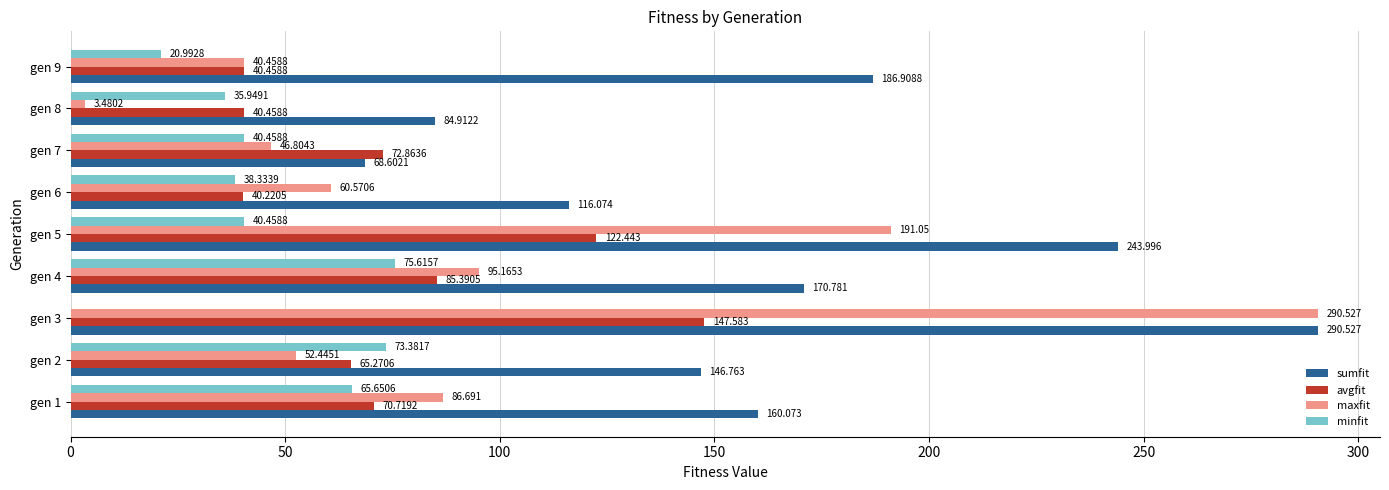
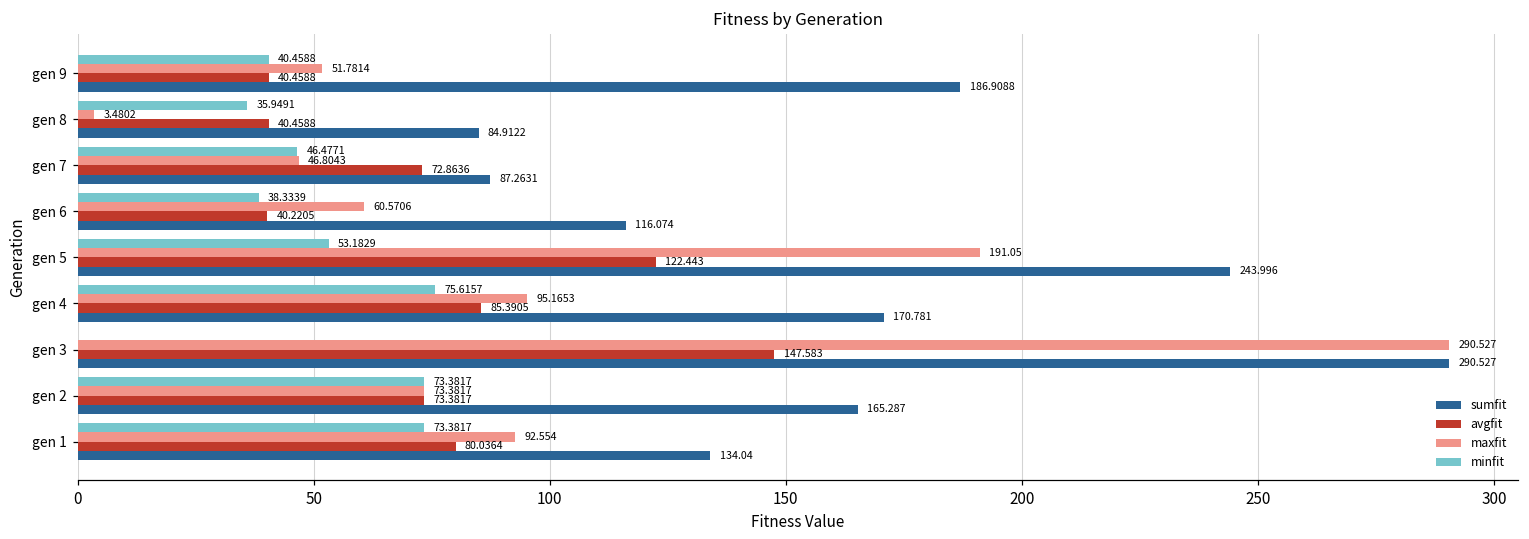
minfit, gen 9: 20.9928 -> 40.4588
maxfit, gen 9: 40.4588 -> 51.7814
minfit, gen 7: 40.4588 -> 46.4771
sumfit, gen 7: 68.6021 -> 87.2631
minfit, gen 5: 40.4588 -> 53.1829
maxfit, gen 2: 52.4451 -> 73.3817
avgfit, gen 2: 65.2706 -> 73.3817
sumfit, gen 2: 146.763 -> 165.287
minfit, gen 1: 65.6506 -> 73.3817
maxfit, gen 1: 86.691 -> 92.554
avgfit, gen 1: 70.7192 -> 80.0364
sumfit, gen 1: 160.073 -> 134.04
